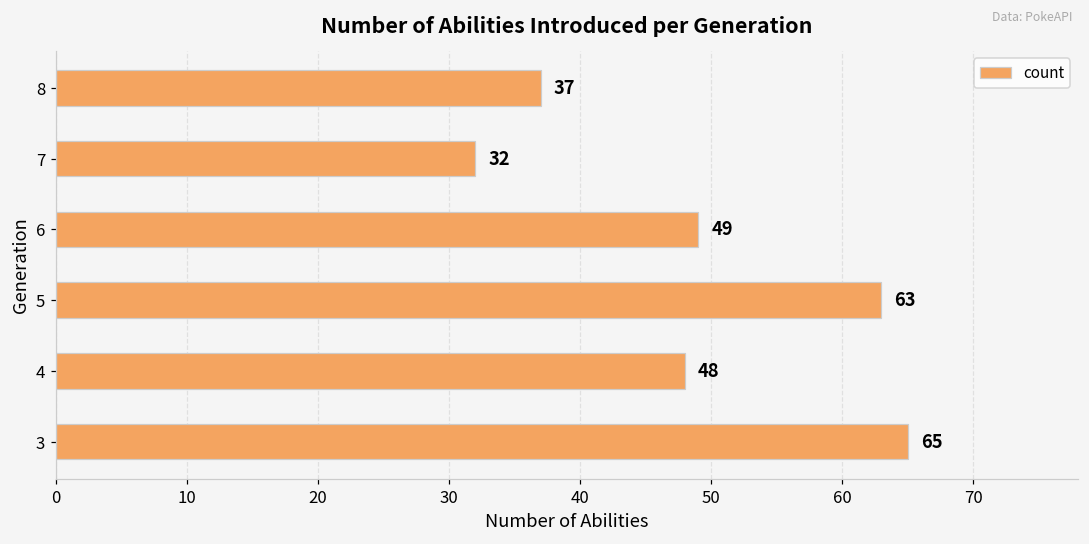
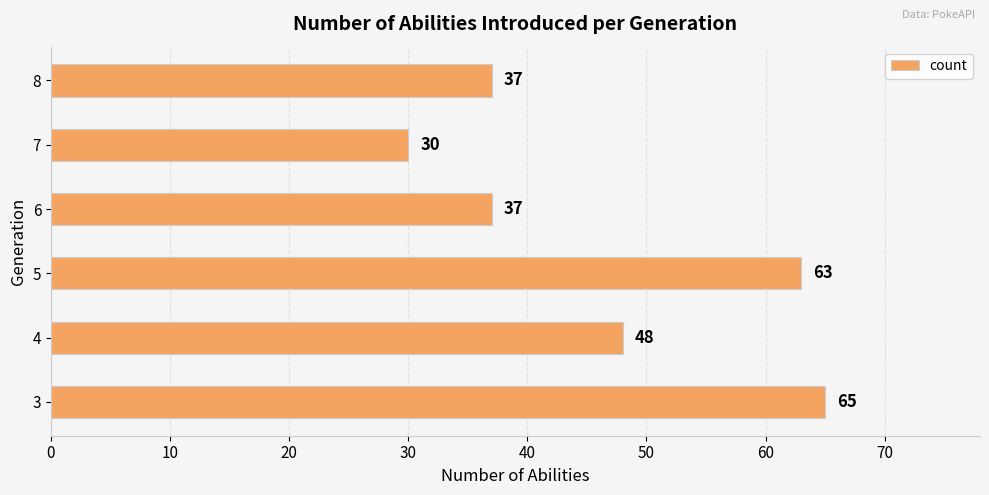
7: 32 -> 30
6: 49 -> 37
